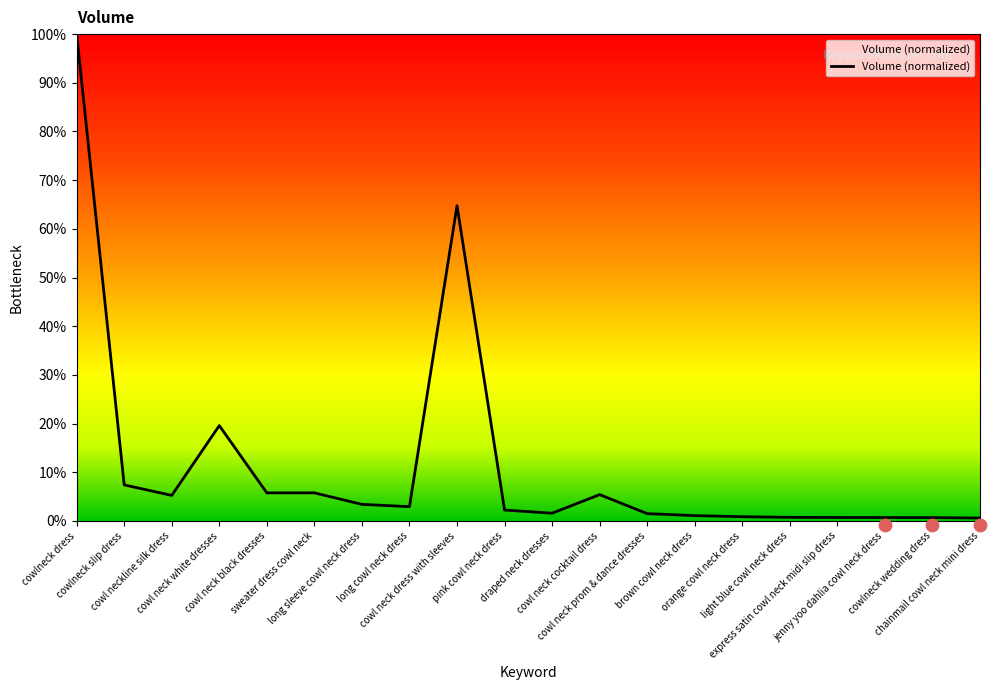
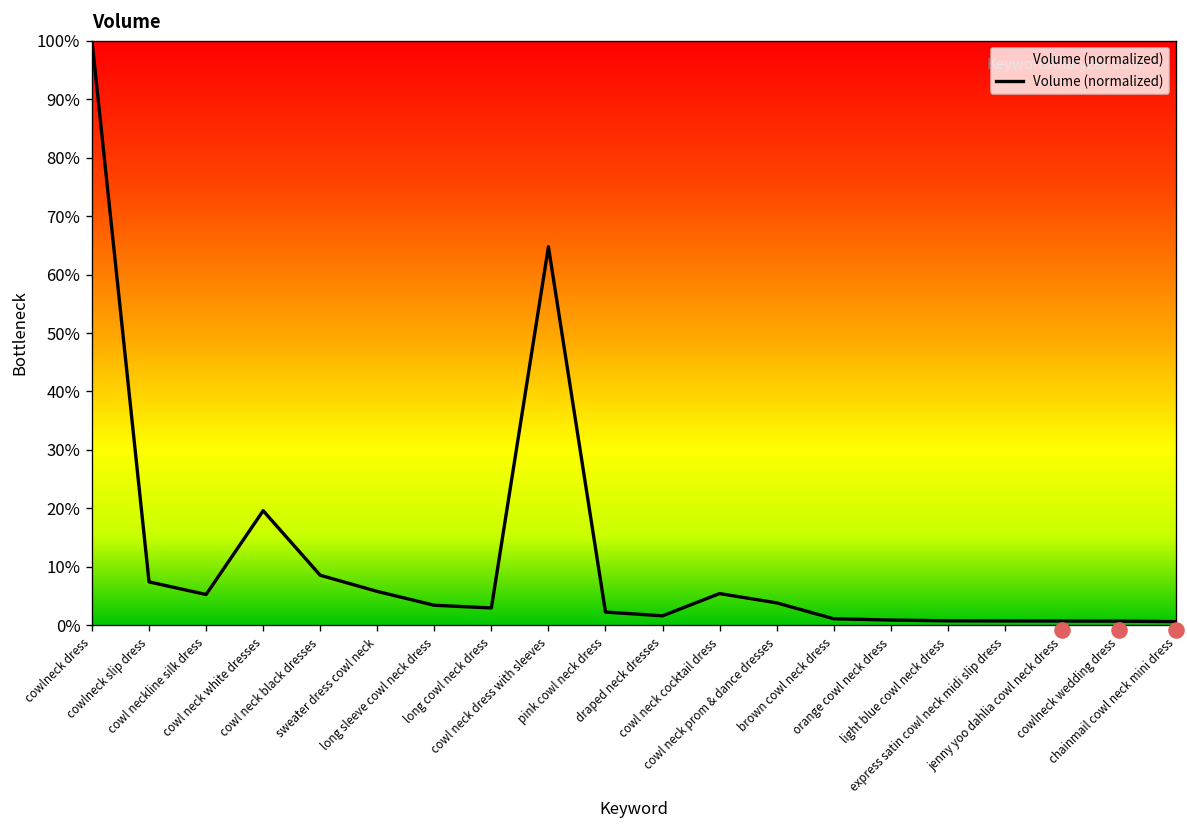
Volume (normalized), cowl neck black dresses: 6% -> 9%
Volume (normalized), cowl neck prom & dance dresses: 2% -> 4%
